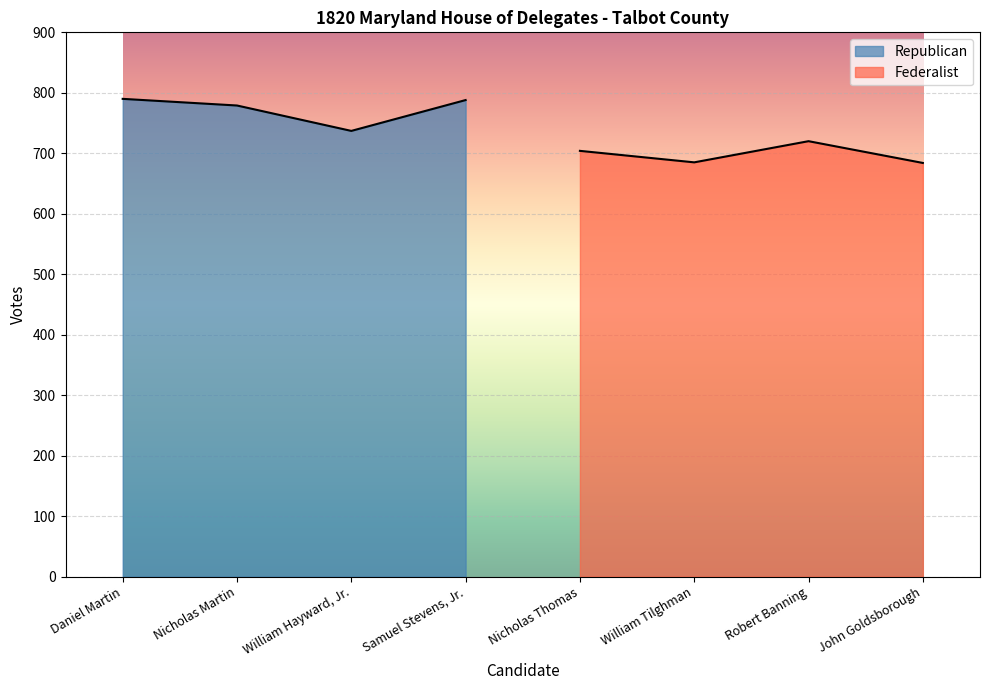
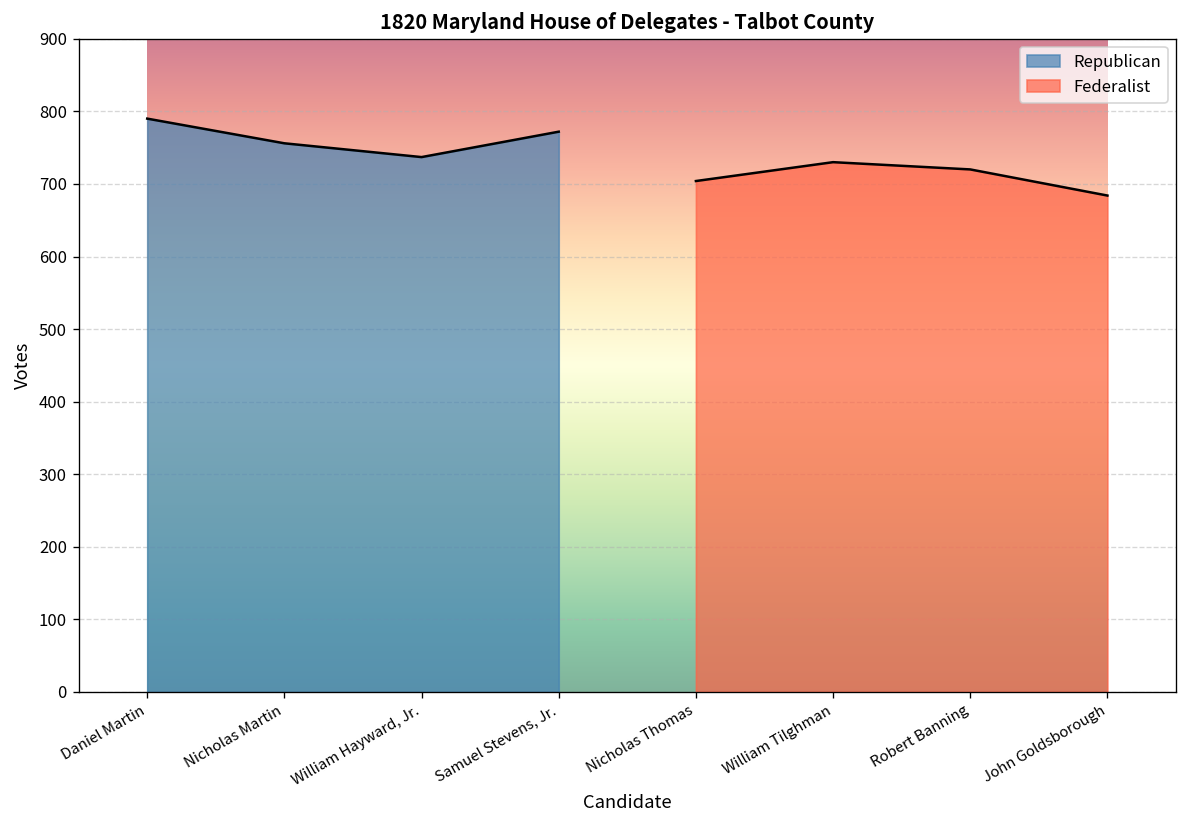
Republican, Nicholas Martin: 780 -> 760
Republican, Samuel Stevens, Jr.: 790 -> 770
Federalist, William Tilghman: 690 -> 730
